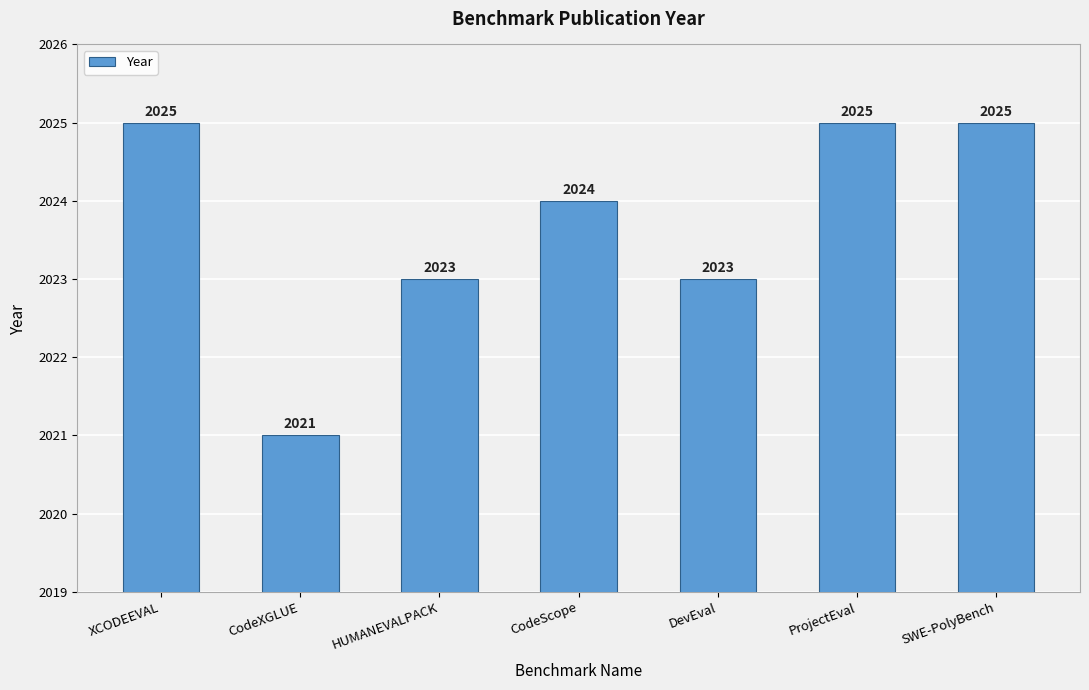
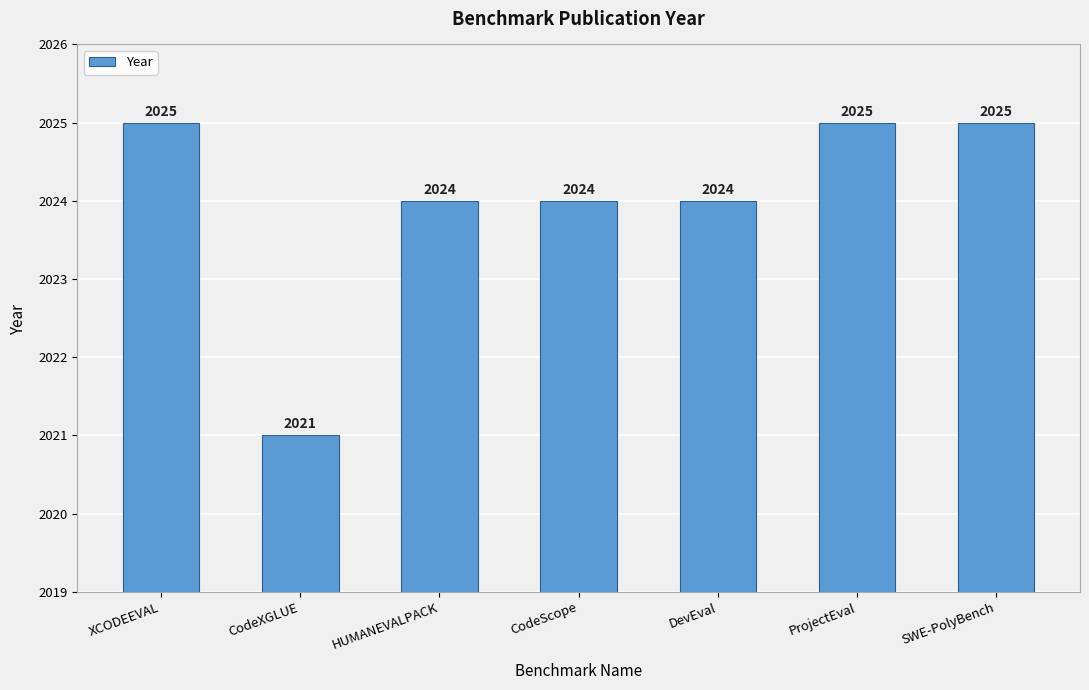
HUMANEVALPACK: 2023 -> 2024
DevEval: 2023 -> 2024
